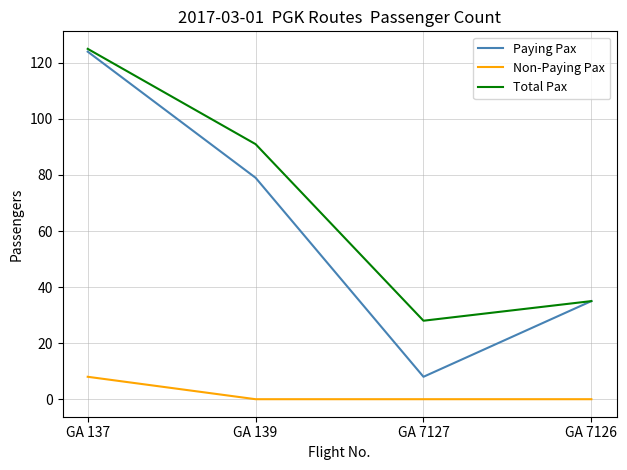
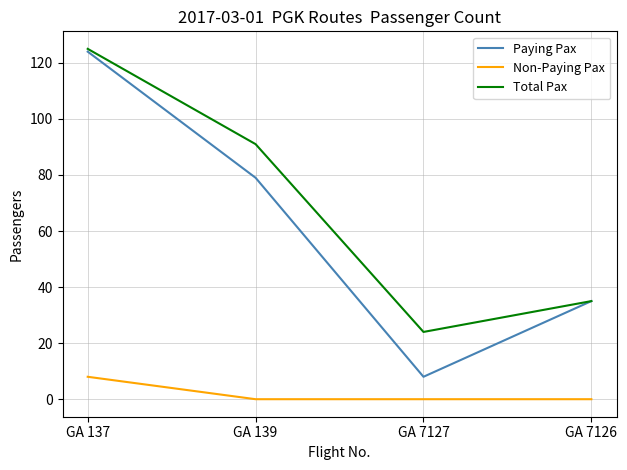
Total Pax, GA 7127: 28 -> 24
